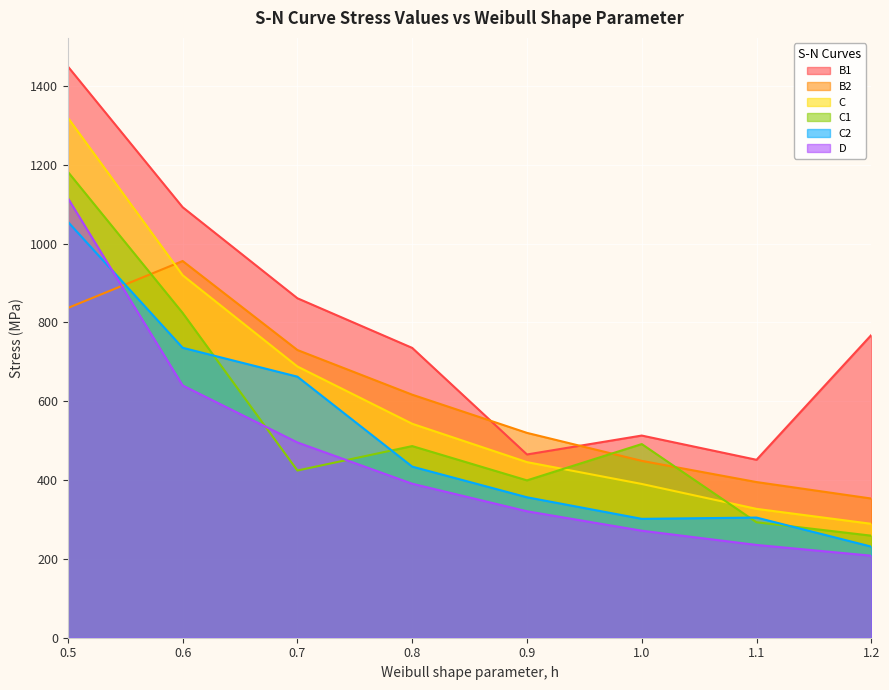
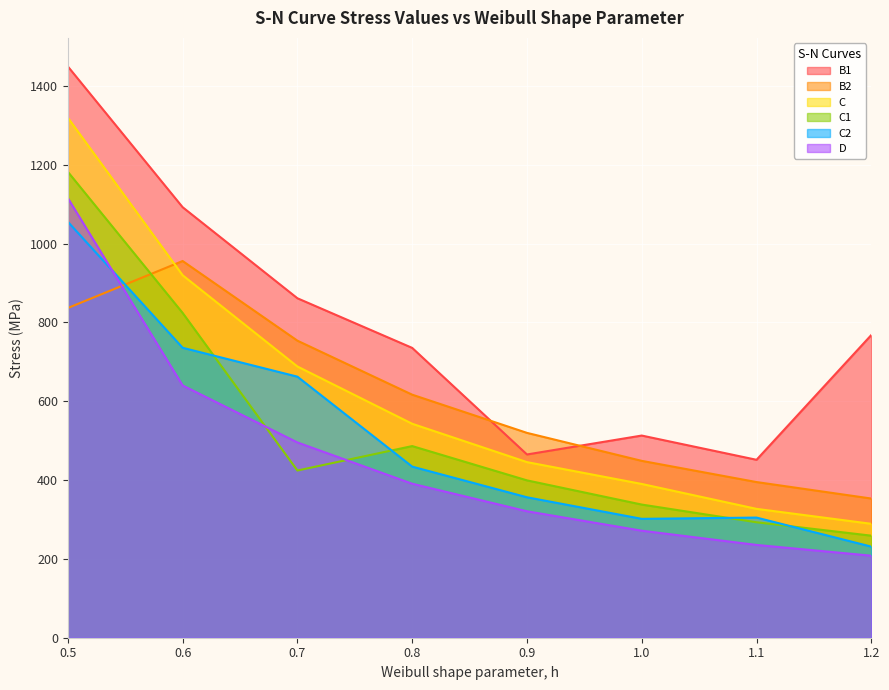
B2, 0.7: 730 -> 750
C1, 1.0: 490 -> 340
